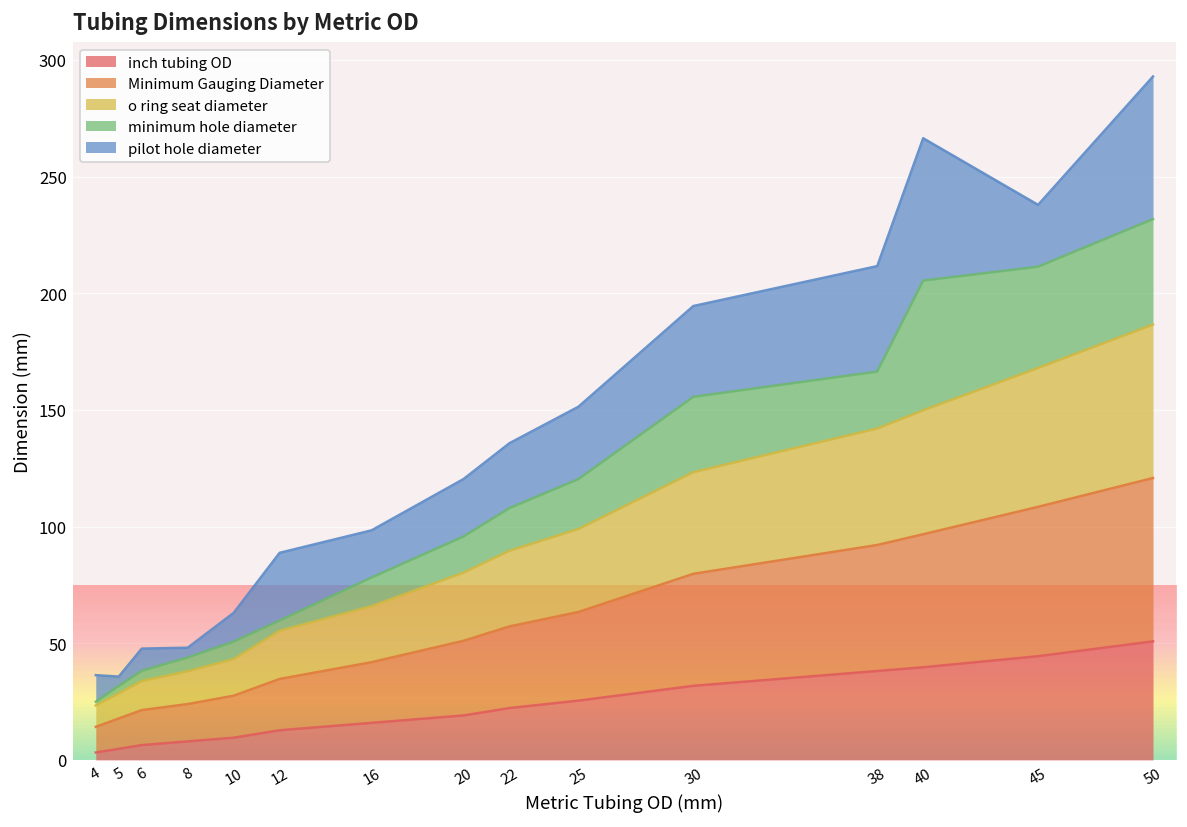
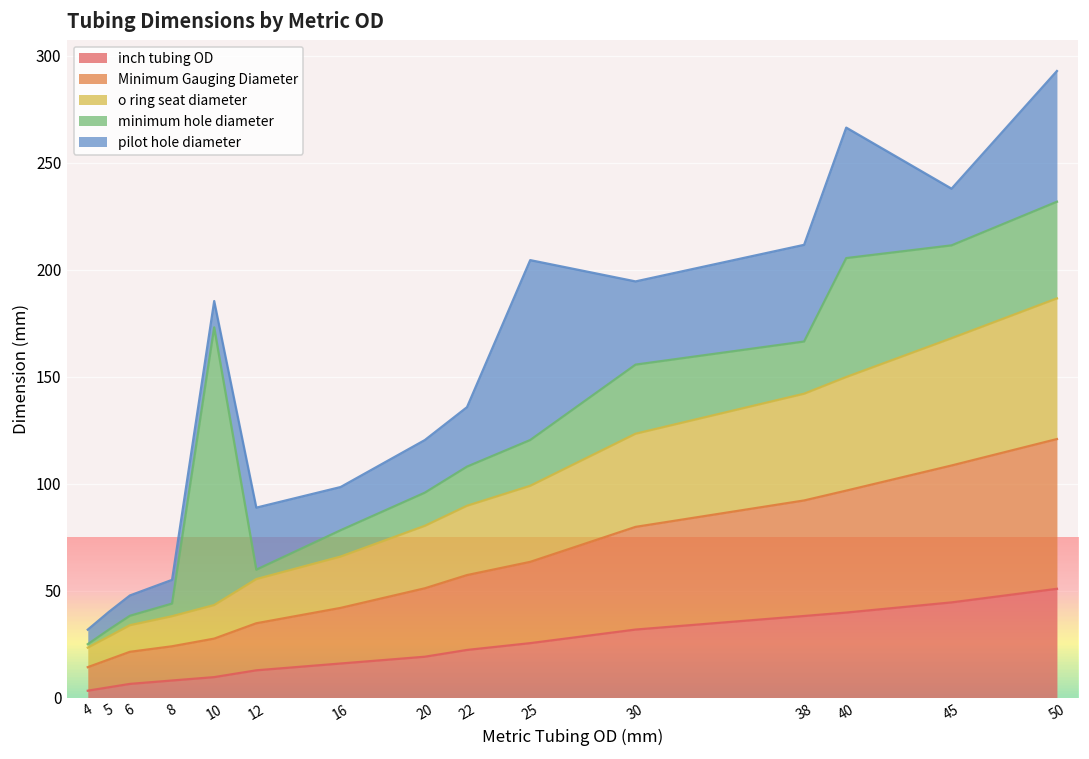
pilot hole diameter, 4: 11 -> 7
pilot hole diameter, 5: 4 -> 8
pilot hole diameter, 8: 4 -> 11
minimum hole diameter, 10: 8 -> 130
pilot hole diameter, 25: 31 -> 84
